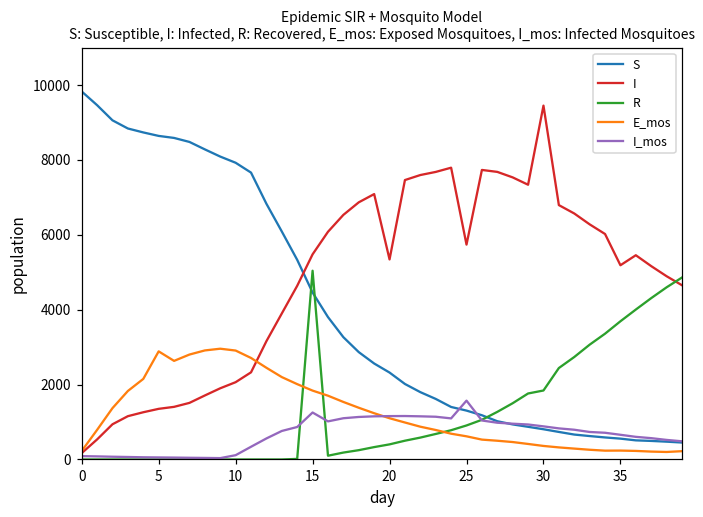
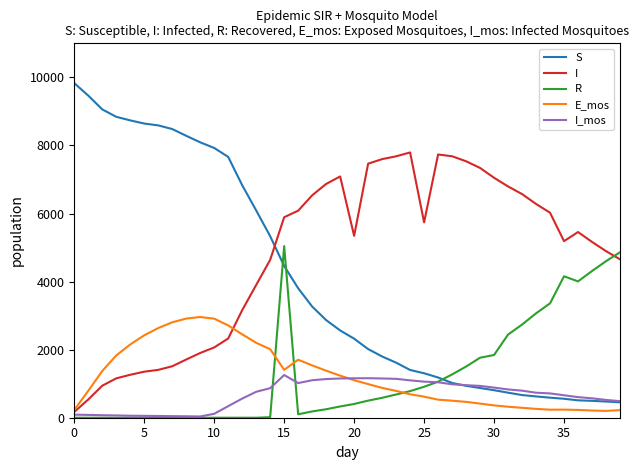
E_mos, 5: 2900 -> 2400
I, 15: 5500 -> 5900
E_mos, 15: 1800 -> 1400
I_mos, 25: 1600 -> 1100
I, 30: 9500 -> 7100
R, 35: 3700 -> 4200
